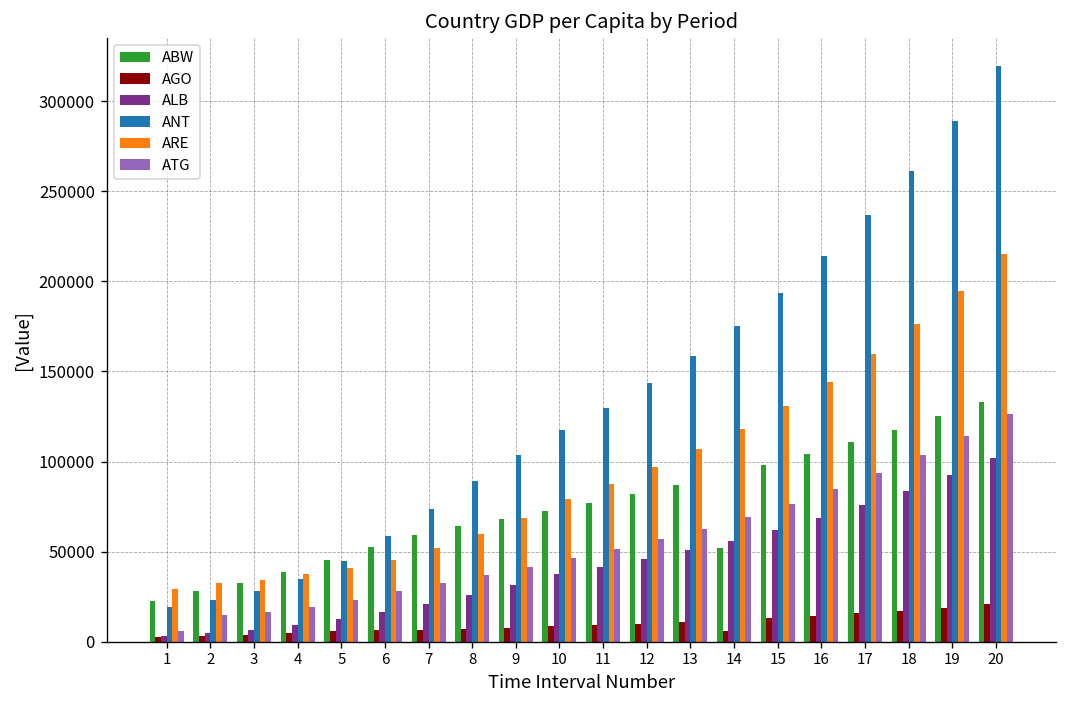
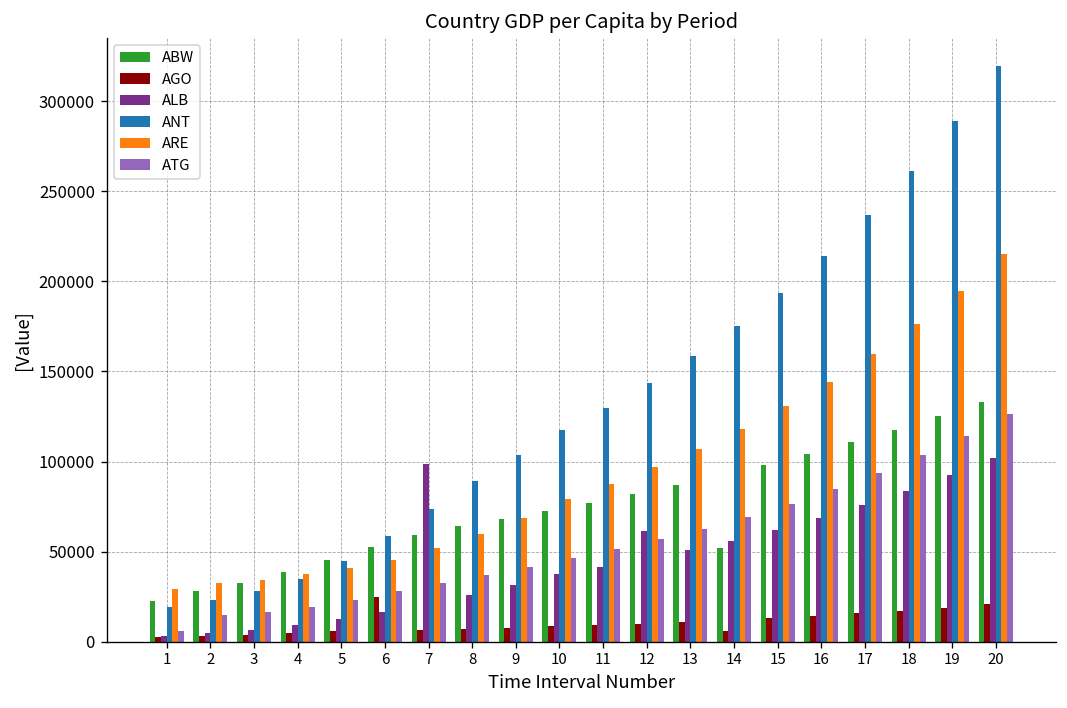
AGO, 6: 6000 -> 25000
ALB, 7: 21000 -> 99000
ALB, 12: 46000 -> 62000
